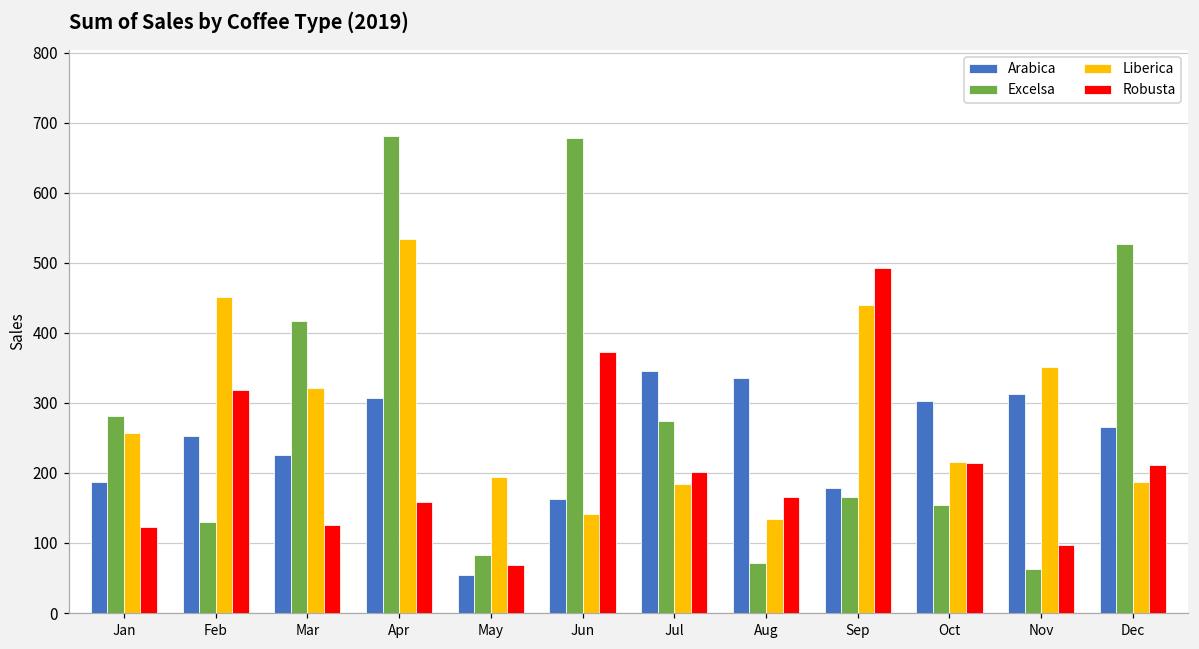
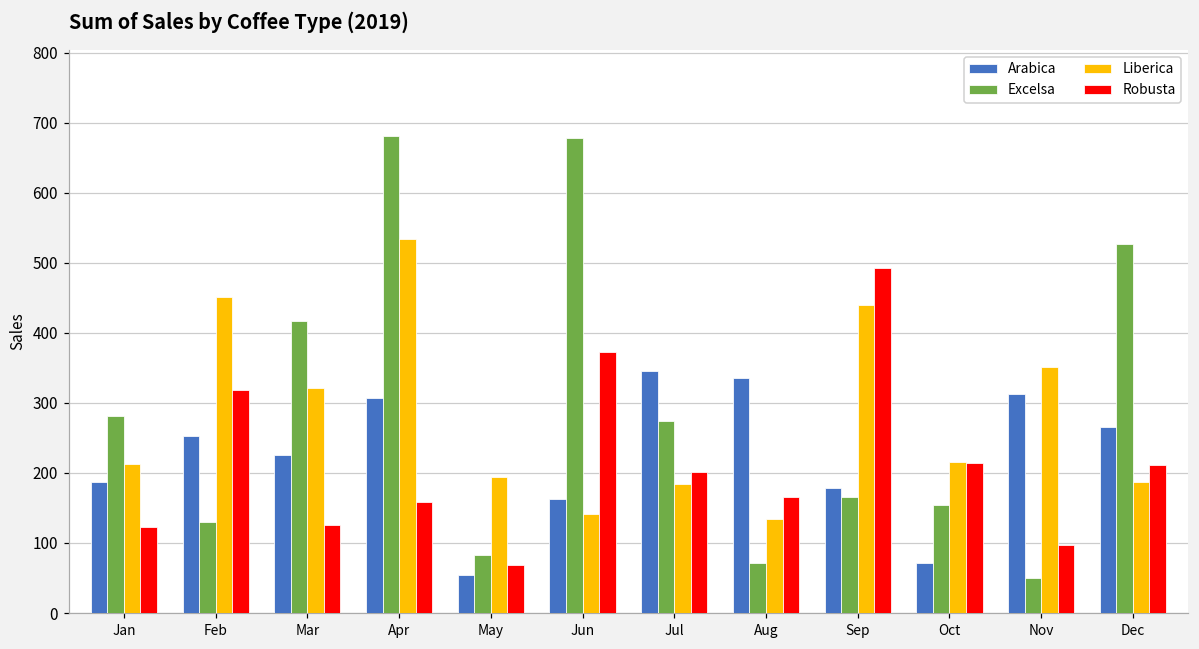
Liberica, Jan: 260 -> 210
Arabica, Oct: 300 -> 70
Excelsa, Nov: 60 -> 50
